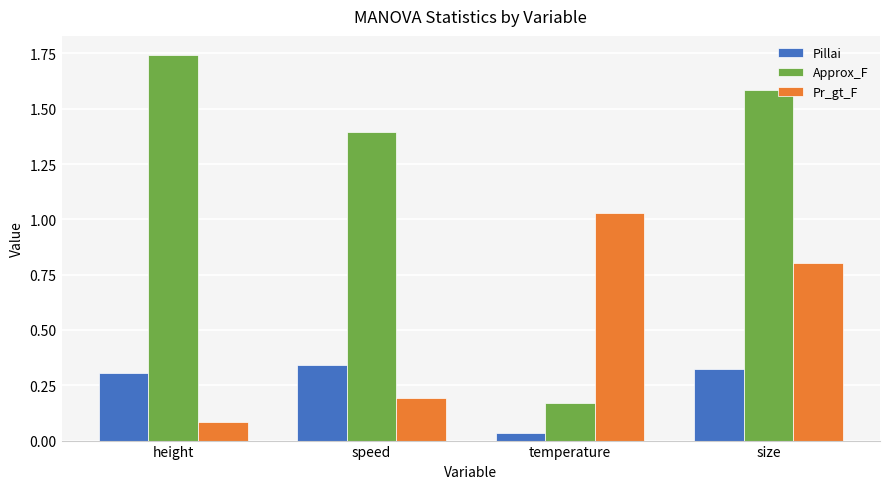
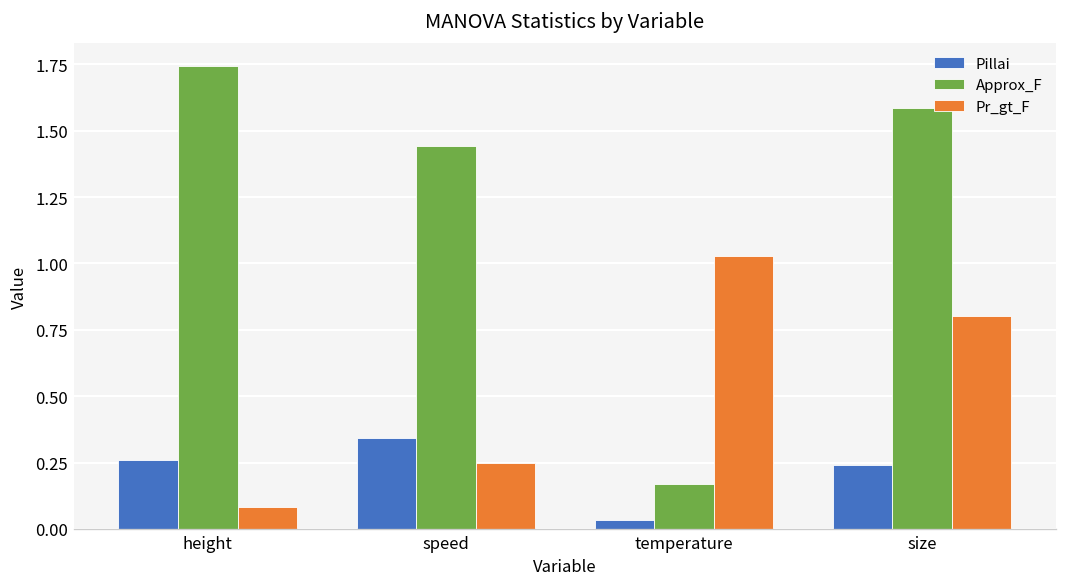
Pillai, height: 0.31 -> 0.26
Approx_F, speed: 1.39 -> 1.44
Pr_gt_F, speed: 0.19 -> 0.25
Pillai, size: 0.32 -> 0.24
